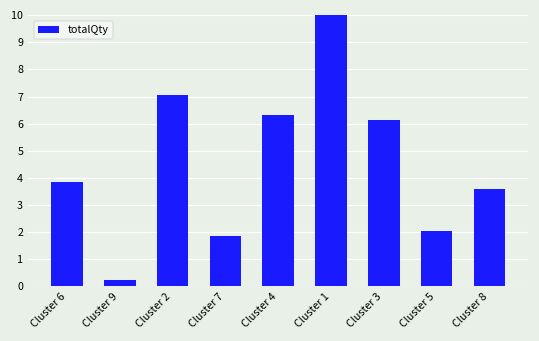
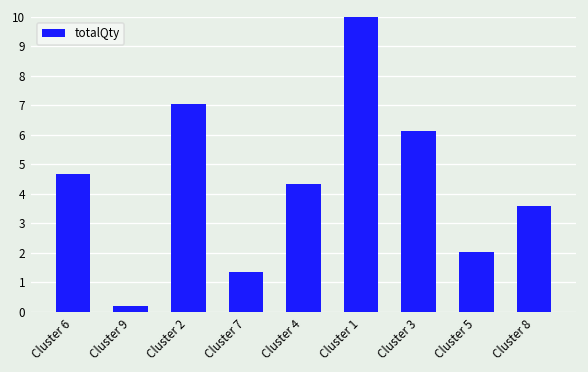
Cluster 6: 3.8 -> 4.7
Cluster 7: 1.9 -> 1.4
Cluster 4: 6.3 -> 4.3
